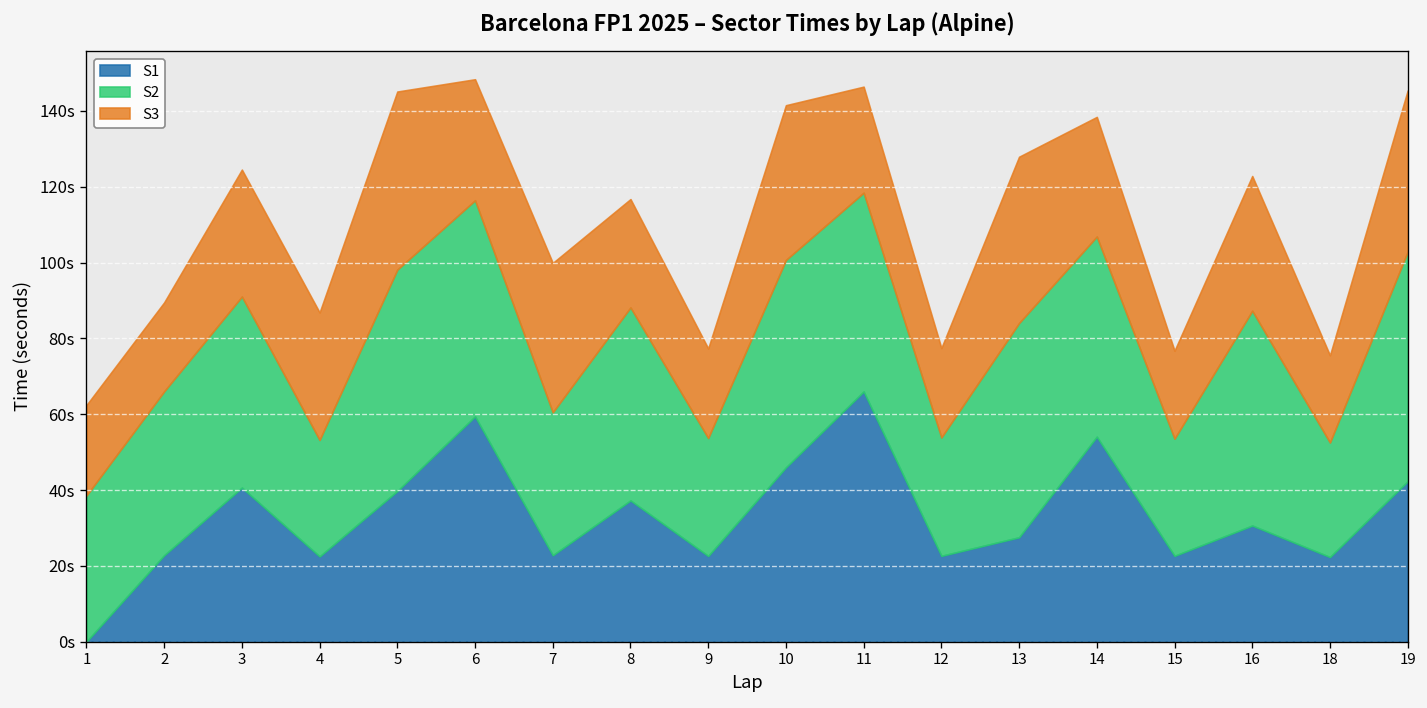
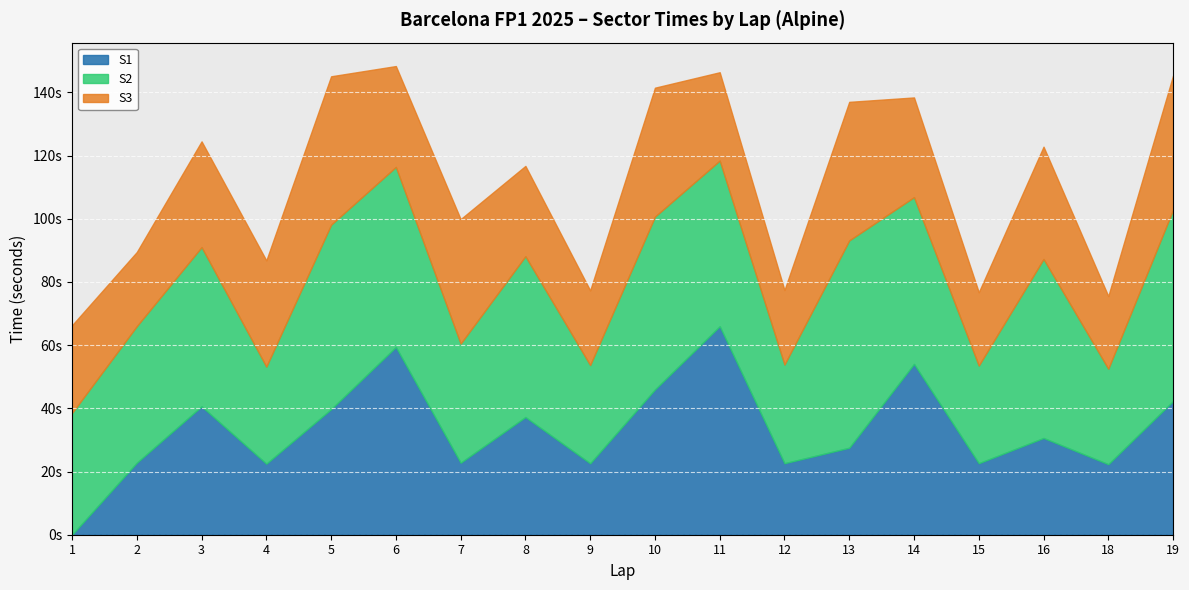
S3, 1: 24s -> 28s
S2, 13: 57s -> 66s
